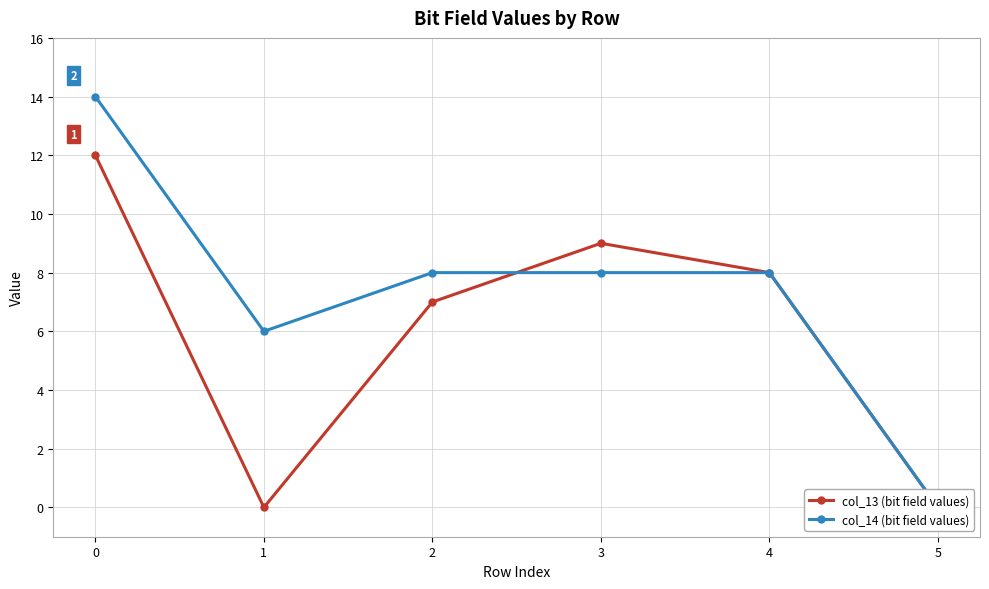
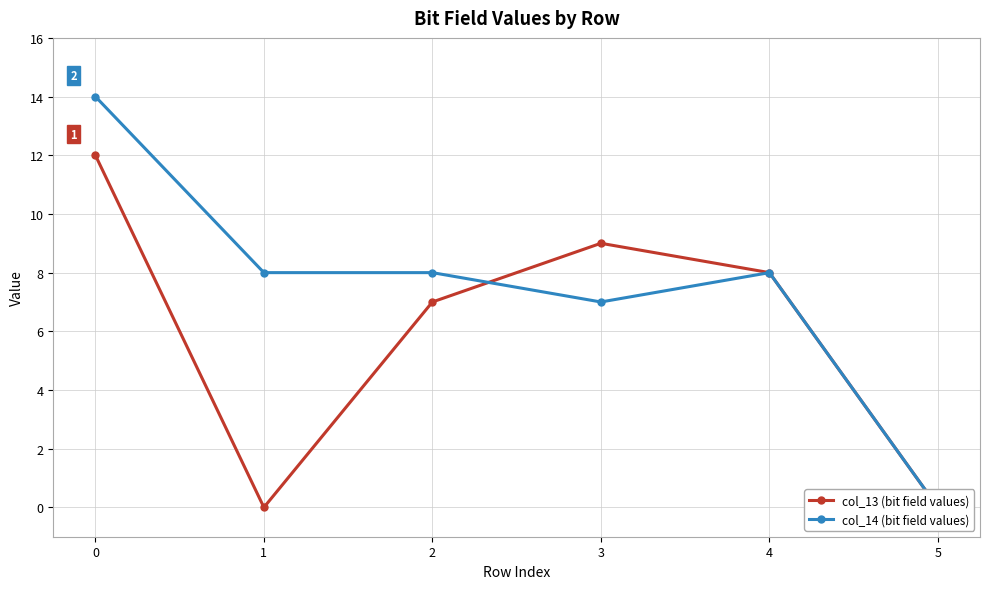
col_14 (bit field values), 1: 6 -> 8
col_14 (bit field values), 3: 8 -> 7
